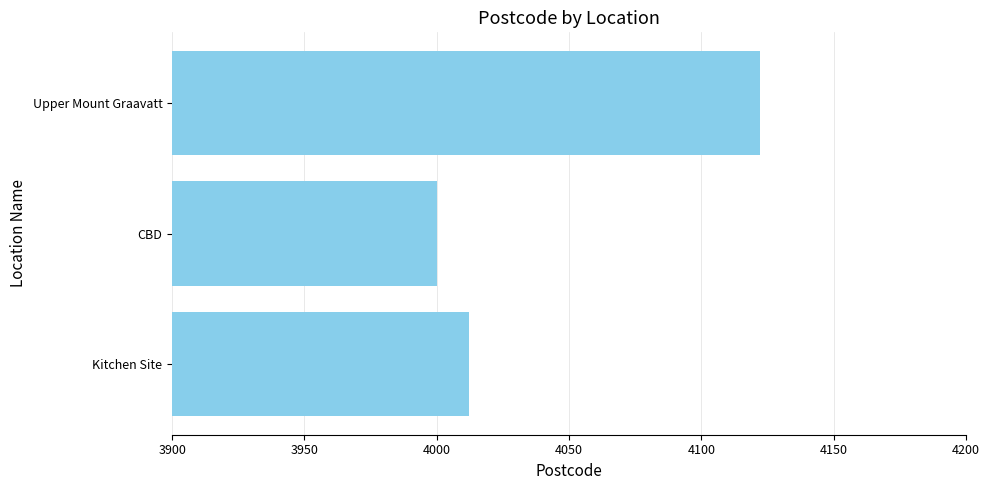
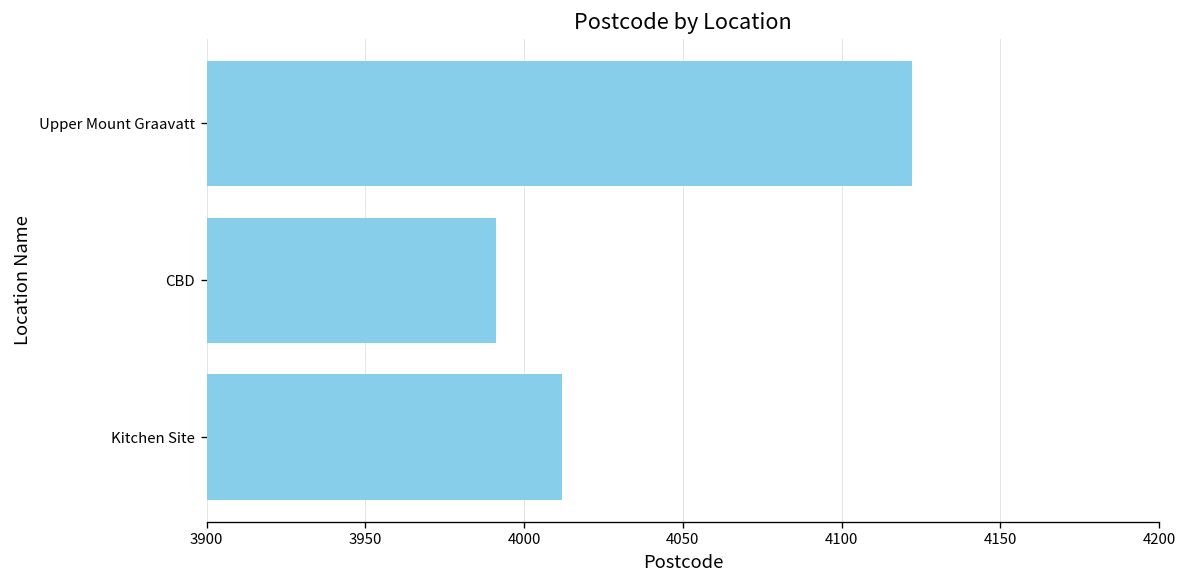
CBD: 4000 -> 3991
